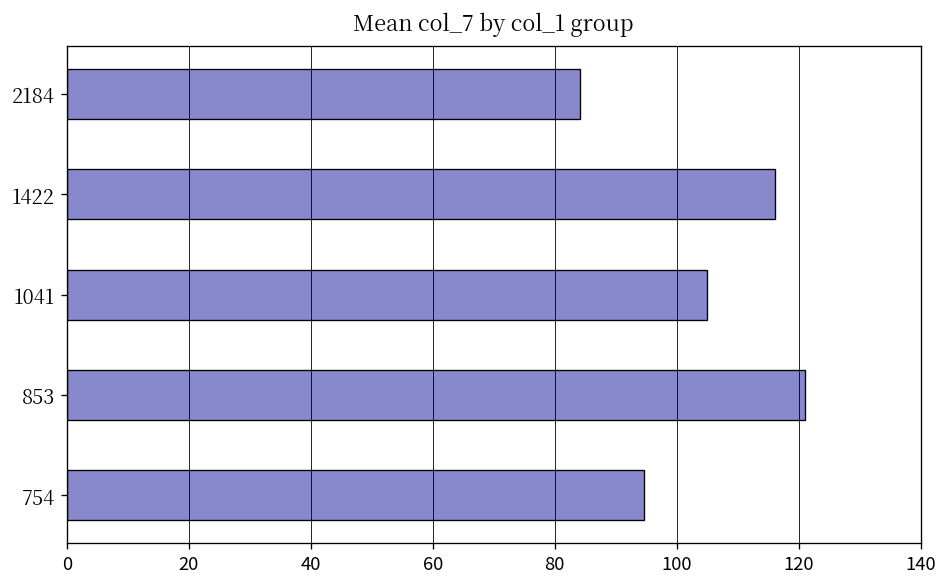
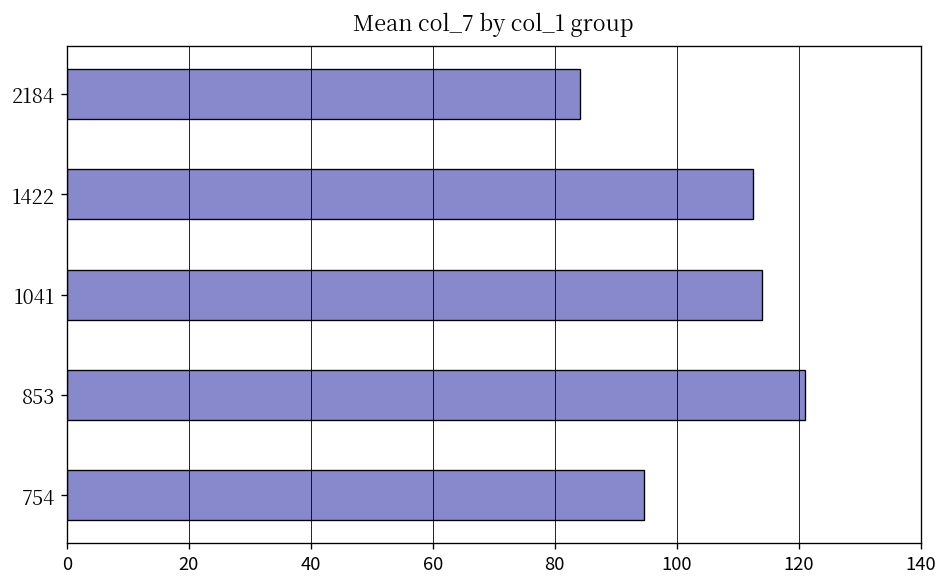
1422: 116 -> 113
1041: 105 -> 114
